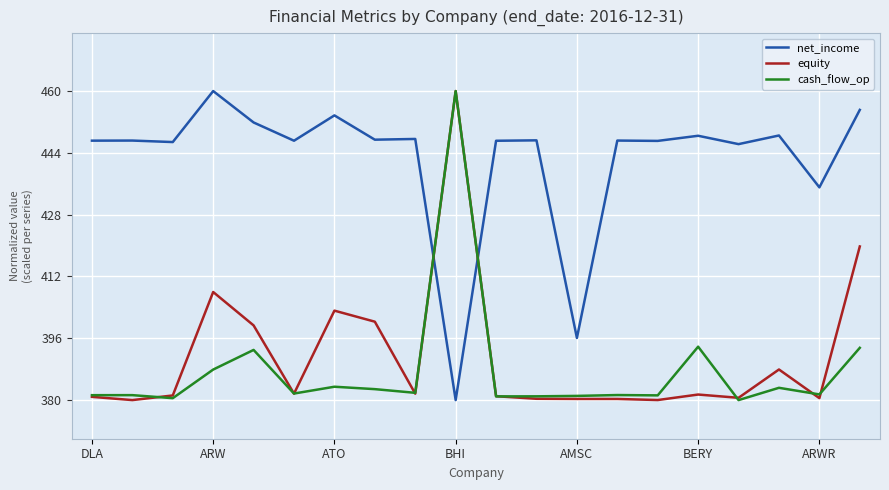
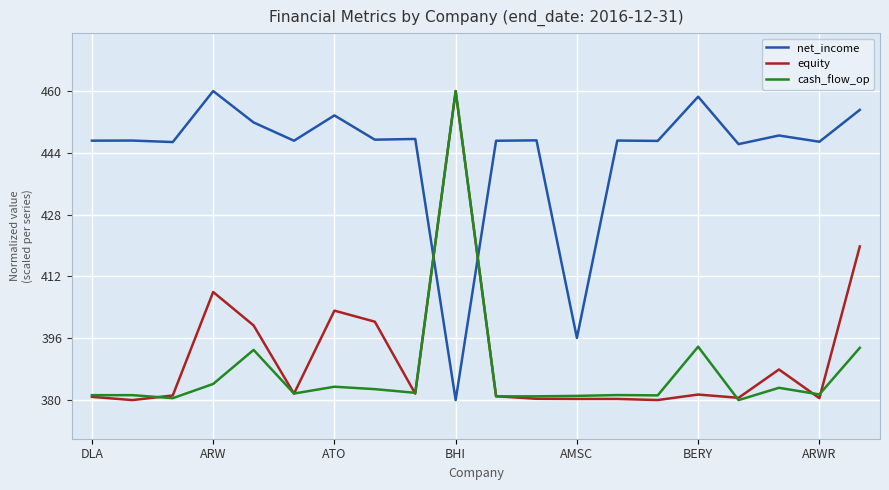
cash_flow_op, ARW: 388 -> 384
net_income, BERY: 448 -> 459
net_income, ARWR: 435 -> 447
